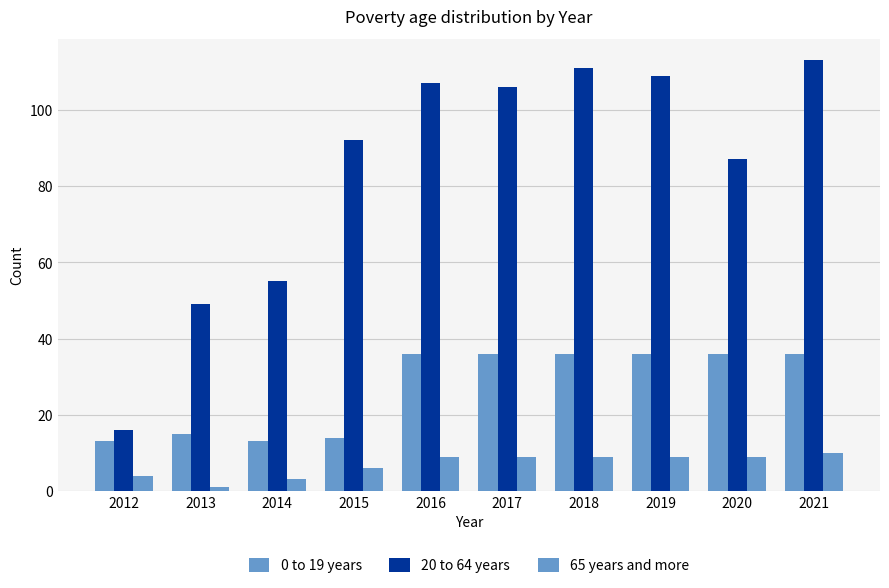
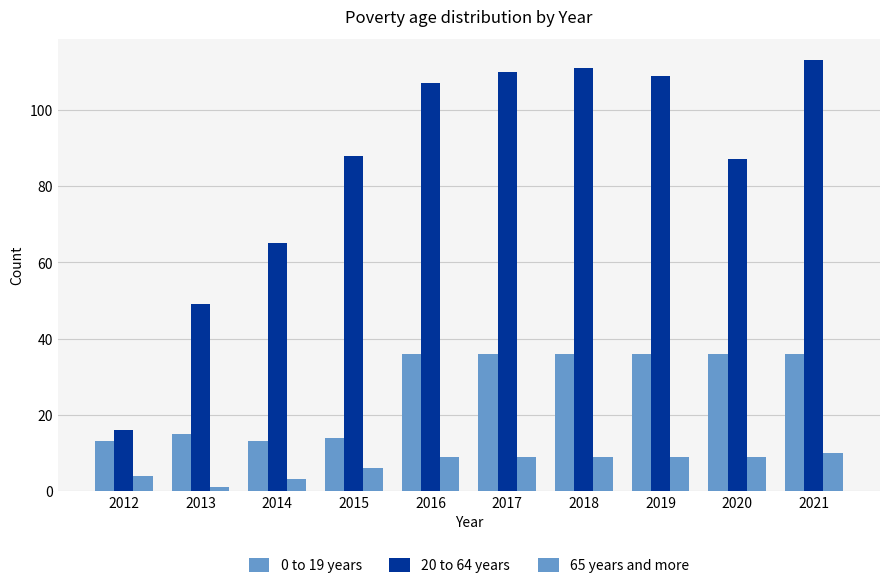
20 to 64 years, 2014: 55 -> 65
20 to 64 years, 2015: 92 -> 88
20 to 64 years, 2017: 106 -> 110
